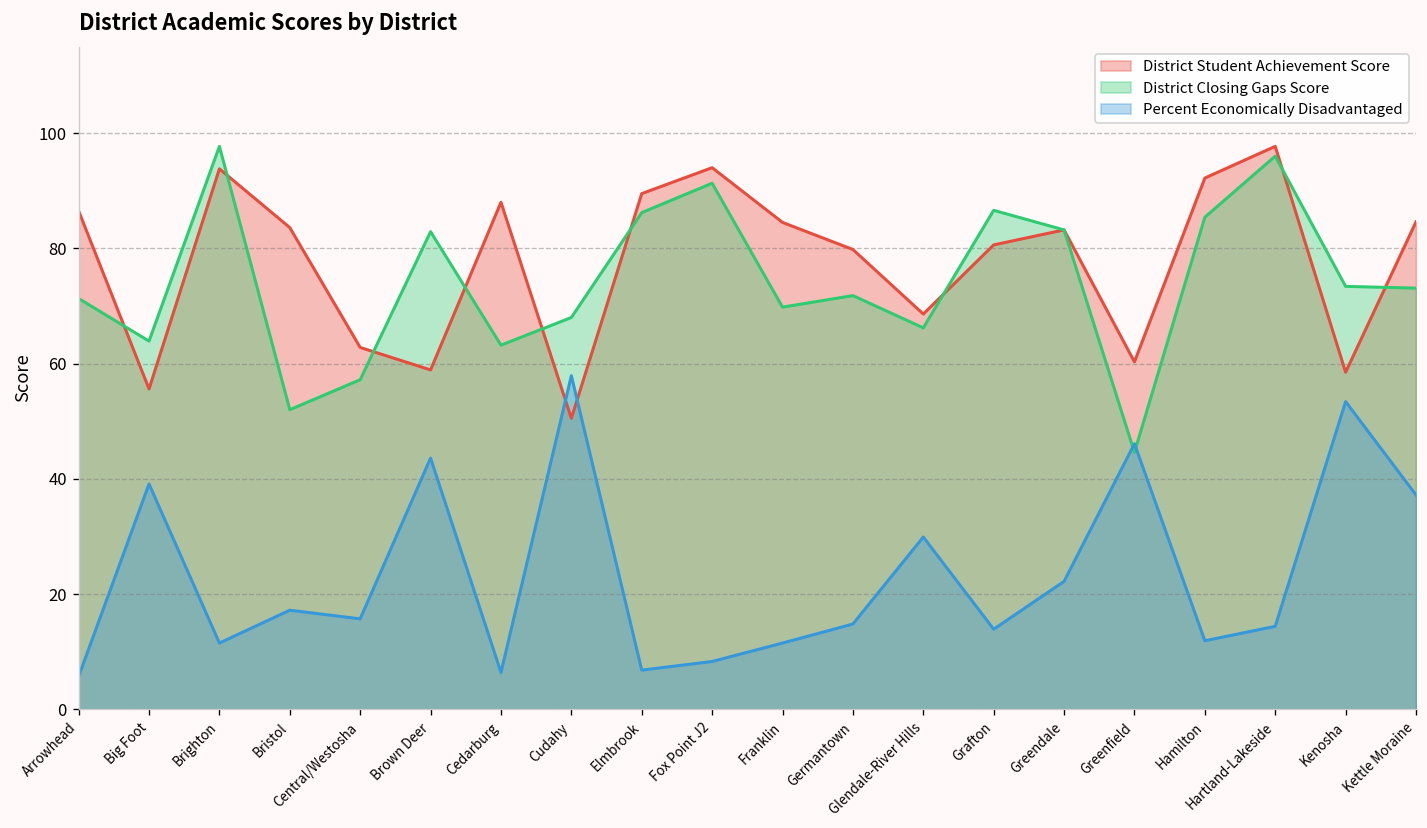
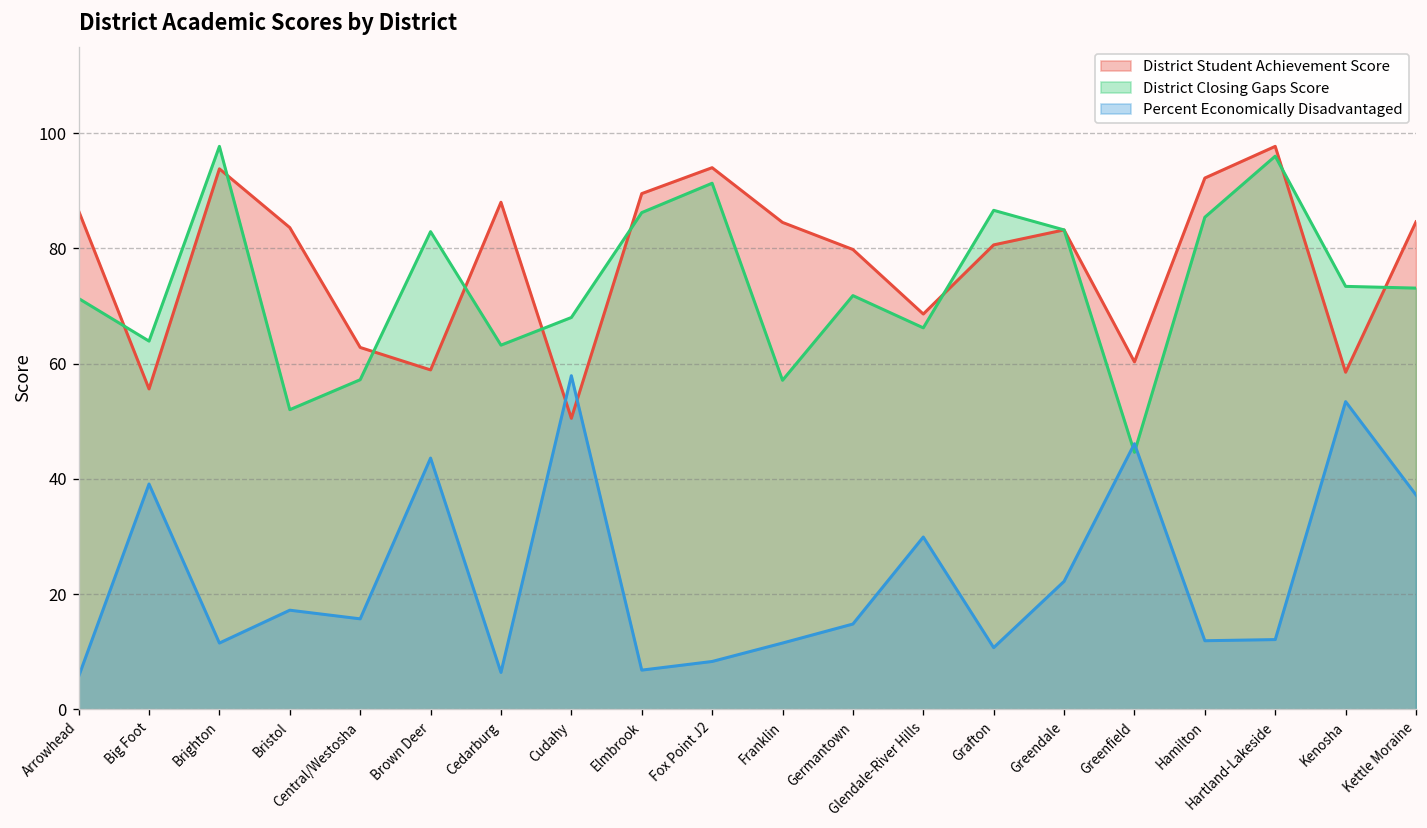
District Closing Gaps Score, Franklin: 70 -> 57
Percent Economically Disadvantaged, Grafton: 14 -> 11
Percent Economically Disadvantaged, Hartland-Lakeside: 14 -> 12
